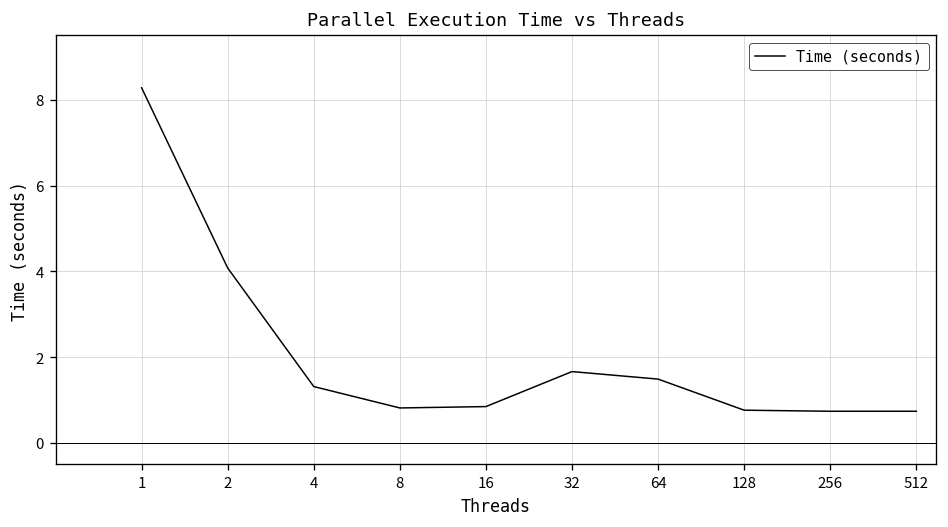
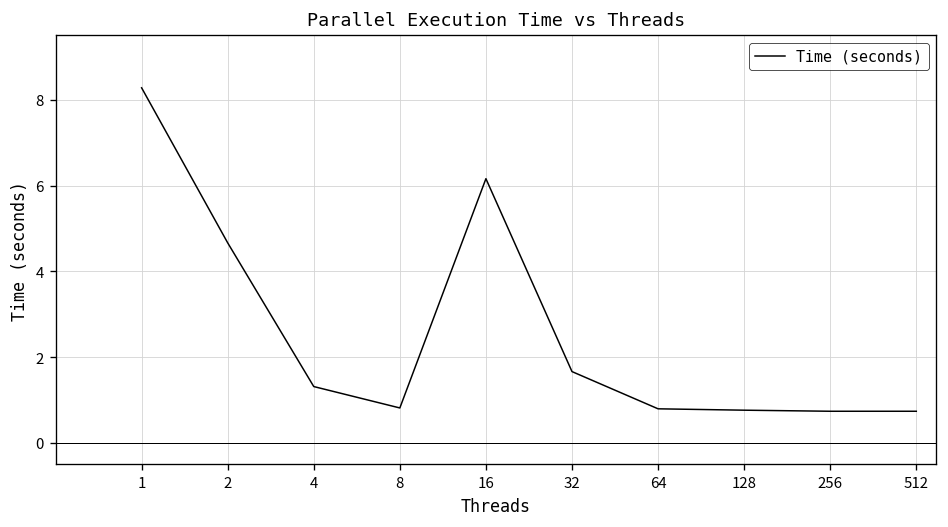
2: 4.1 -> 4.7
16: 0.8 -> 6.2
64: 1.5 -> 0.8
